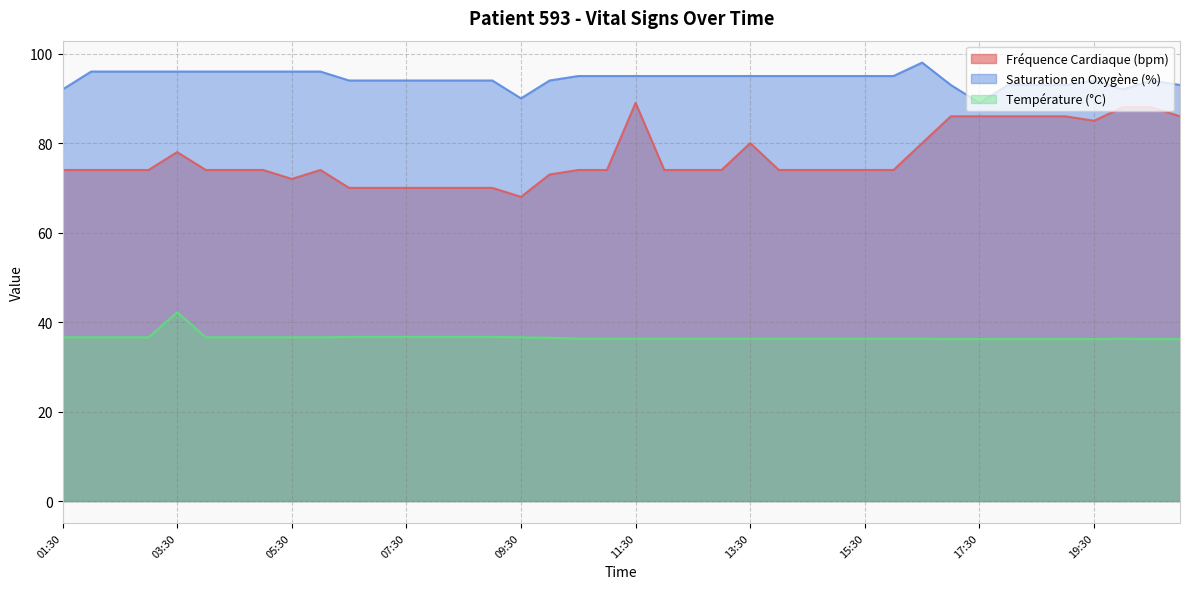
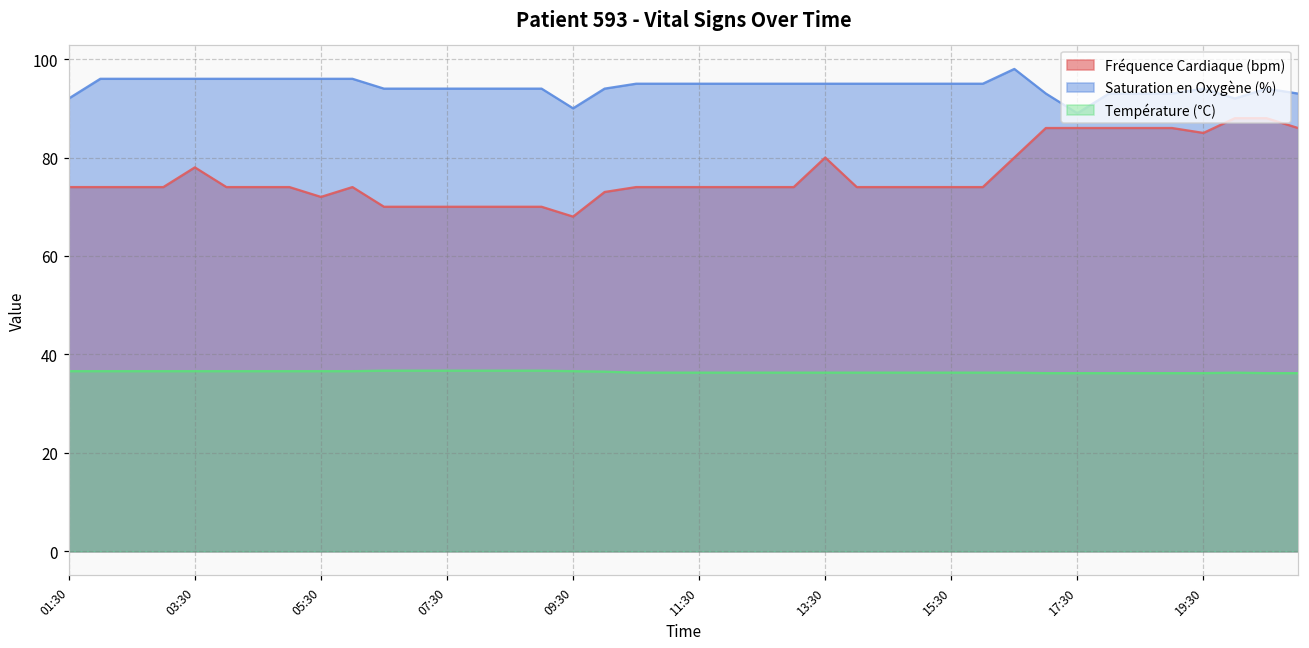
Température (°C), 03:30: 42 -> 37
Fréquence Cardiaque (bpm), 11:30: 89 -> 74
